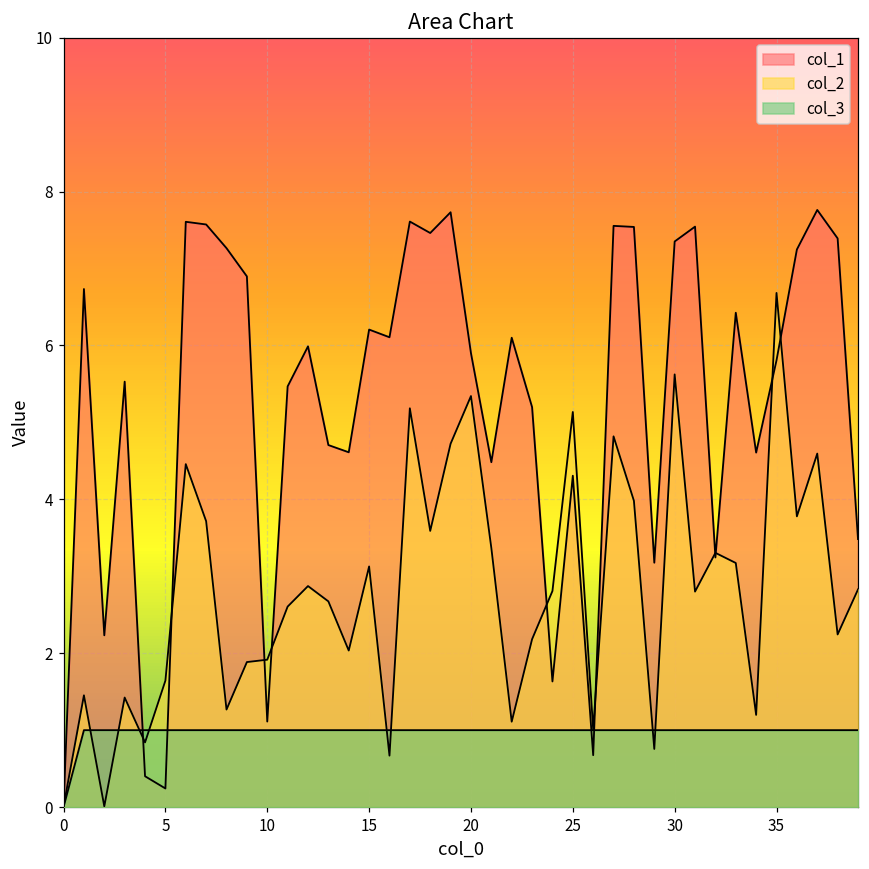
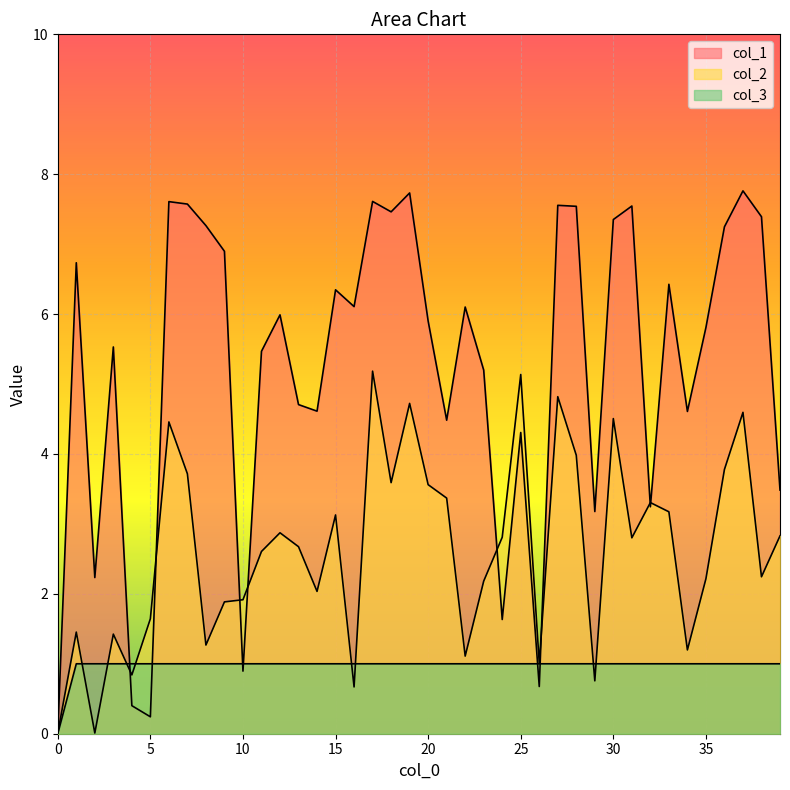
col_1, 10: 1.1 -> 0.9
col_1, 15: 6.2 -> 6.3
col_2, 20: 5.3 -> 3.6
col_2, 30: 5.6 -> 4.5
col_2, 35: 6.7 -> 2.2
